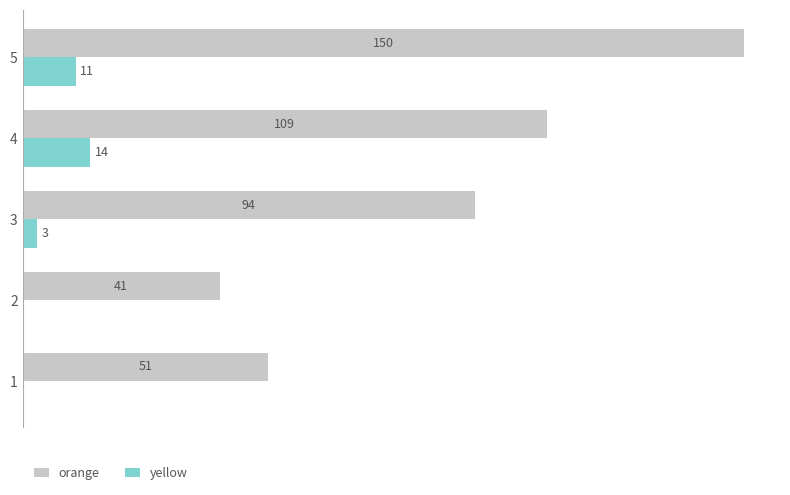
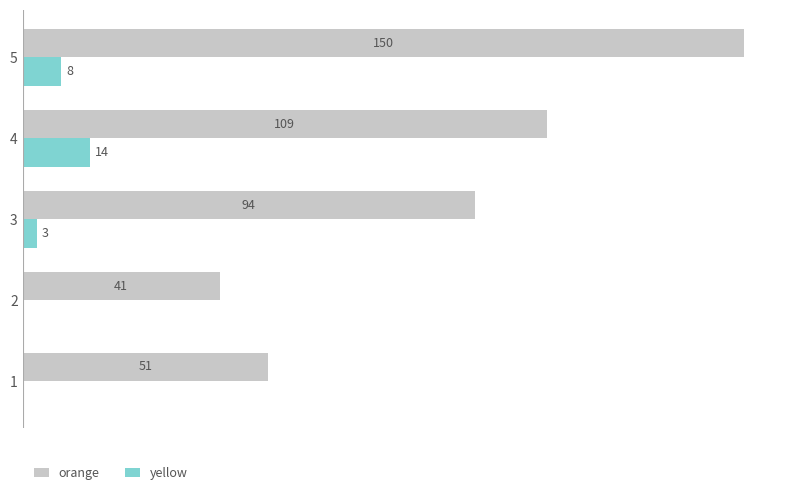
yellow, 5: 11 -> 8
